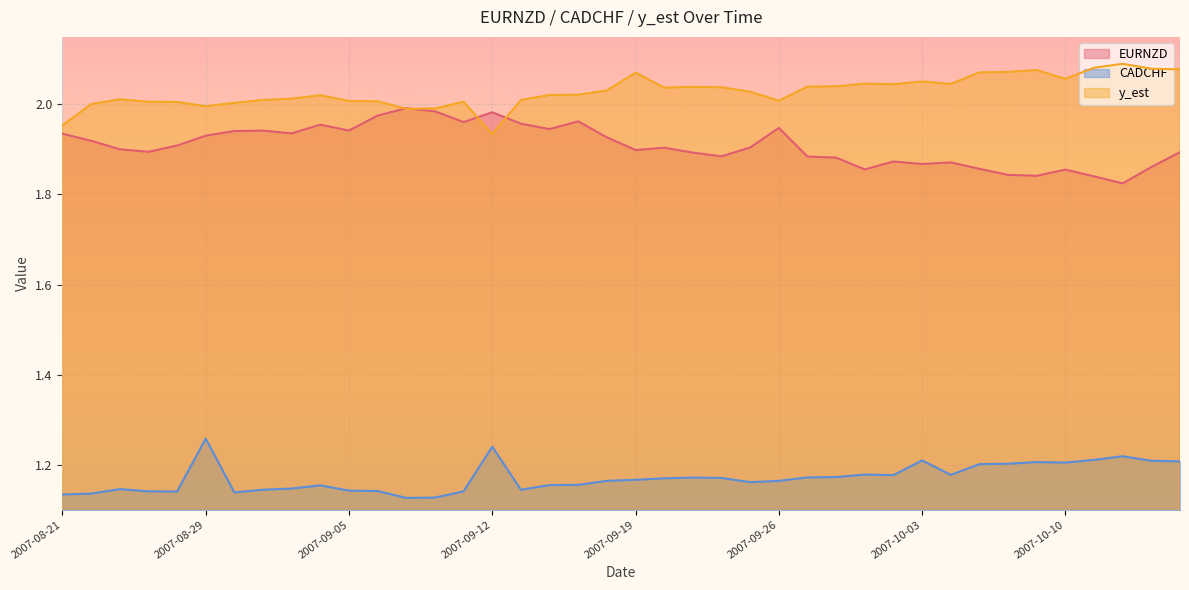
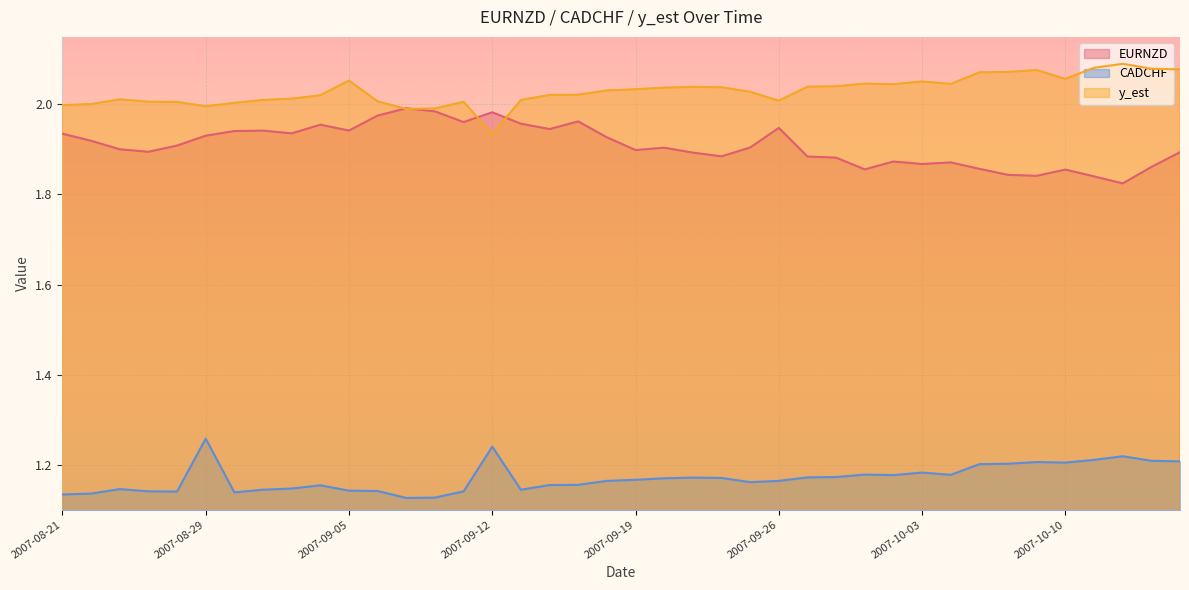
y_est, 2007-08-21: 1.95 -> 2.00
y_est, 2007-09-05: 2.01 -> 2.05
y_est, 2007-09-19: 2.07 -> 2.03
CADCHF, 2007-10-03: 1.21 -> 1.18
